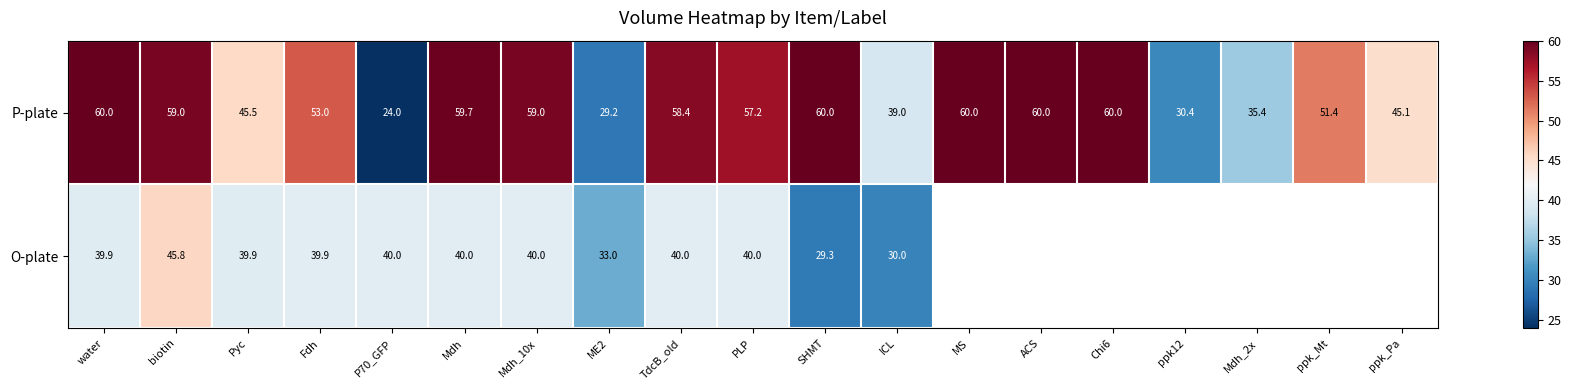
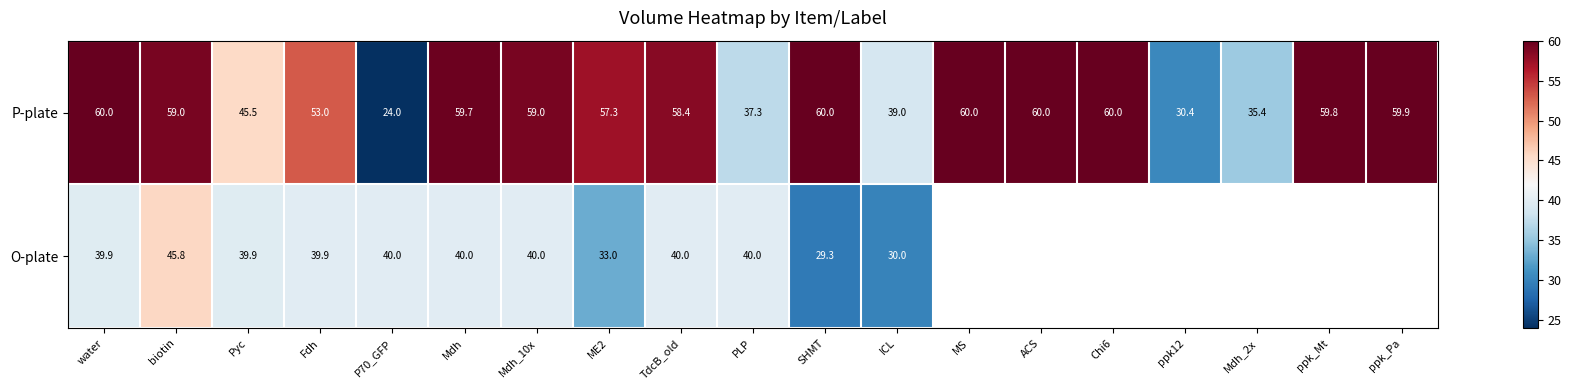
P-plate, ME2: 29.2 -> 57.3
P-plate, PLP: 57.2 -> 37.3
P-plate, ppk_Mt: 51.4 -> 59.8
P-plate, ppk_Pa: 45.1 -> 59.9
